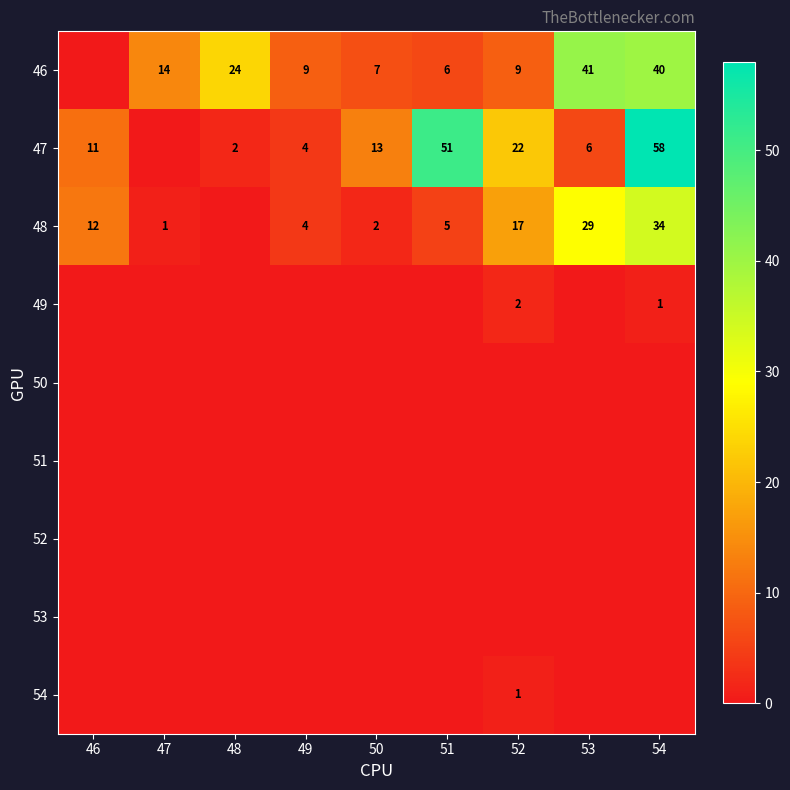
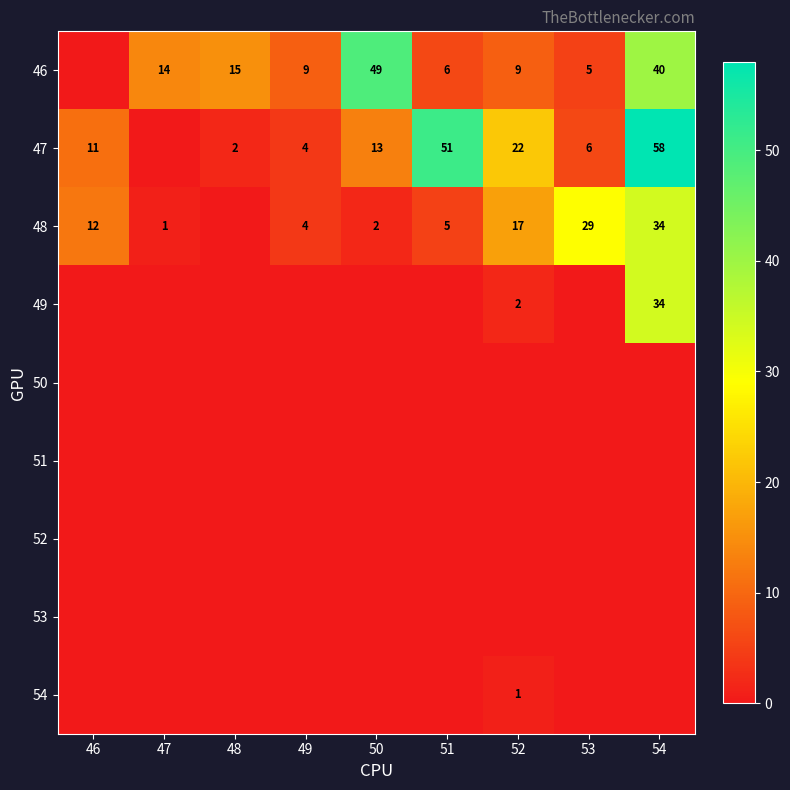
46, 48: 24 -> 15
46, 50: 7 -> 49
46, 53: 41 -> 5
49, 54: 1 -> 34
